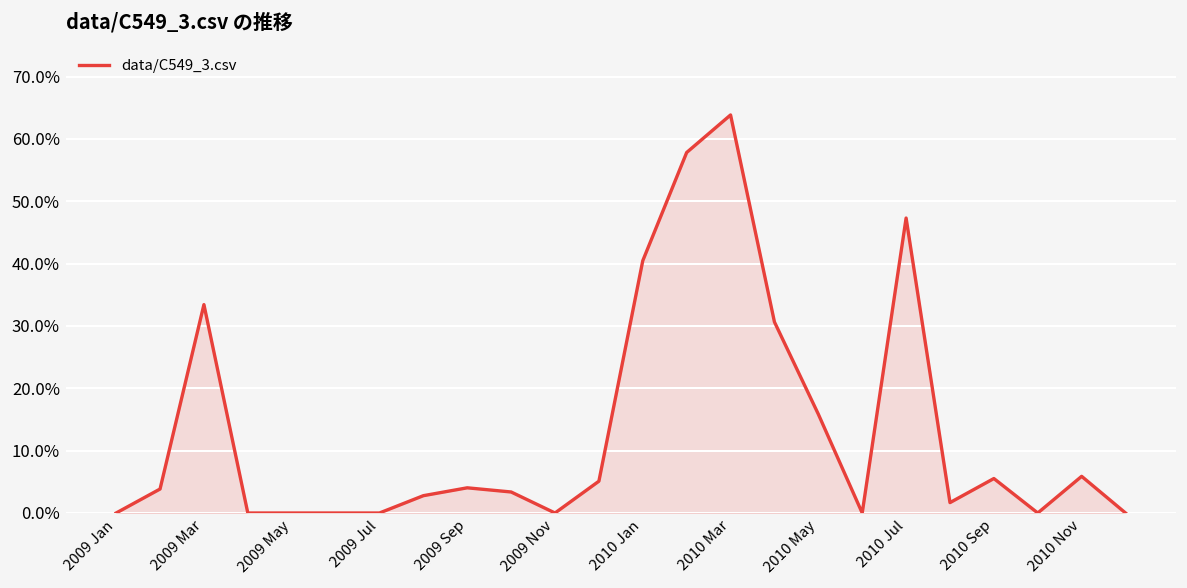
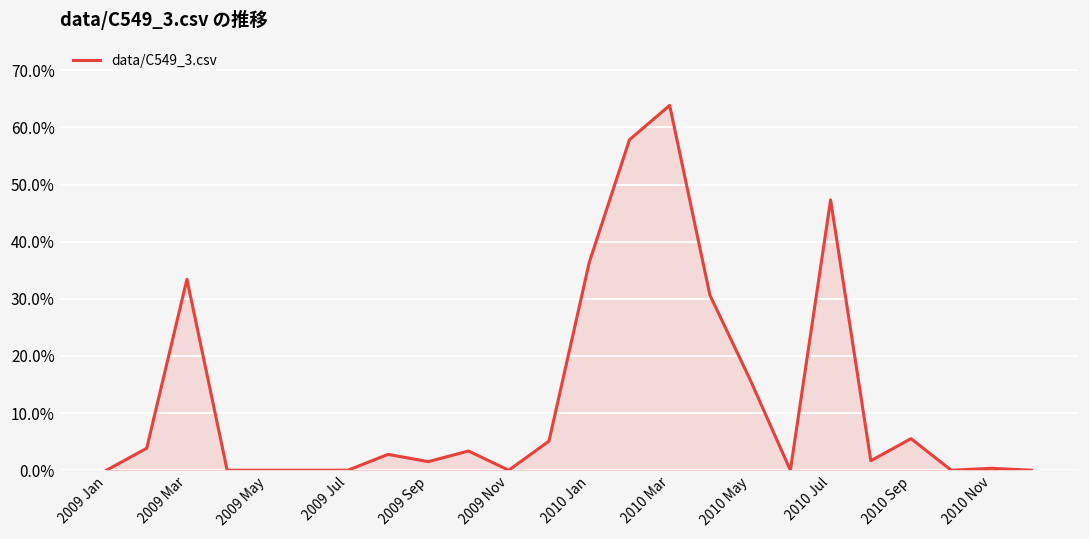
2009 Sep: 4% -> 2%
2010 Jan: 40% -> 36%
2010 Nov: 6% -> 0%
